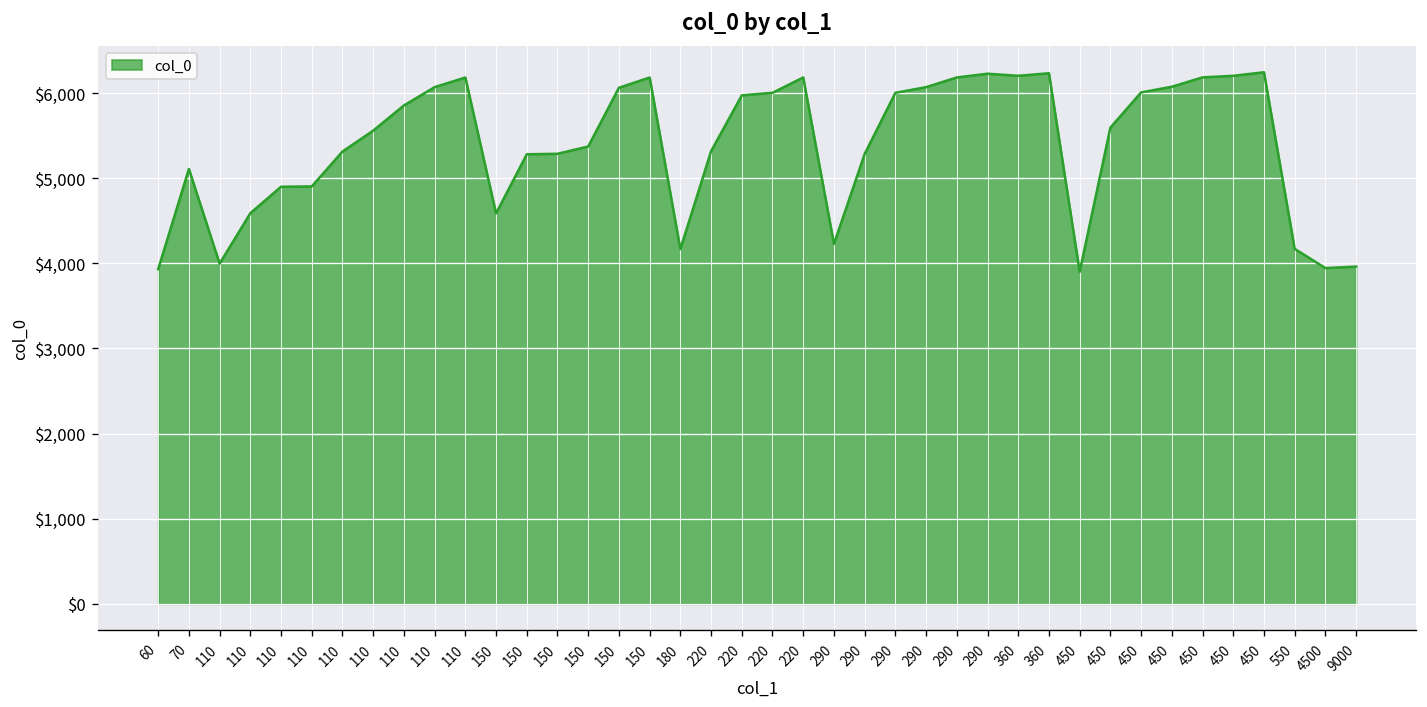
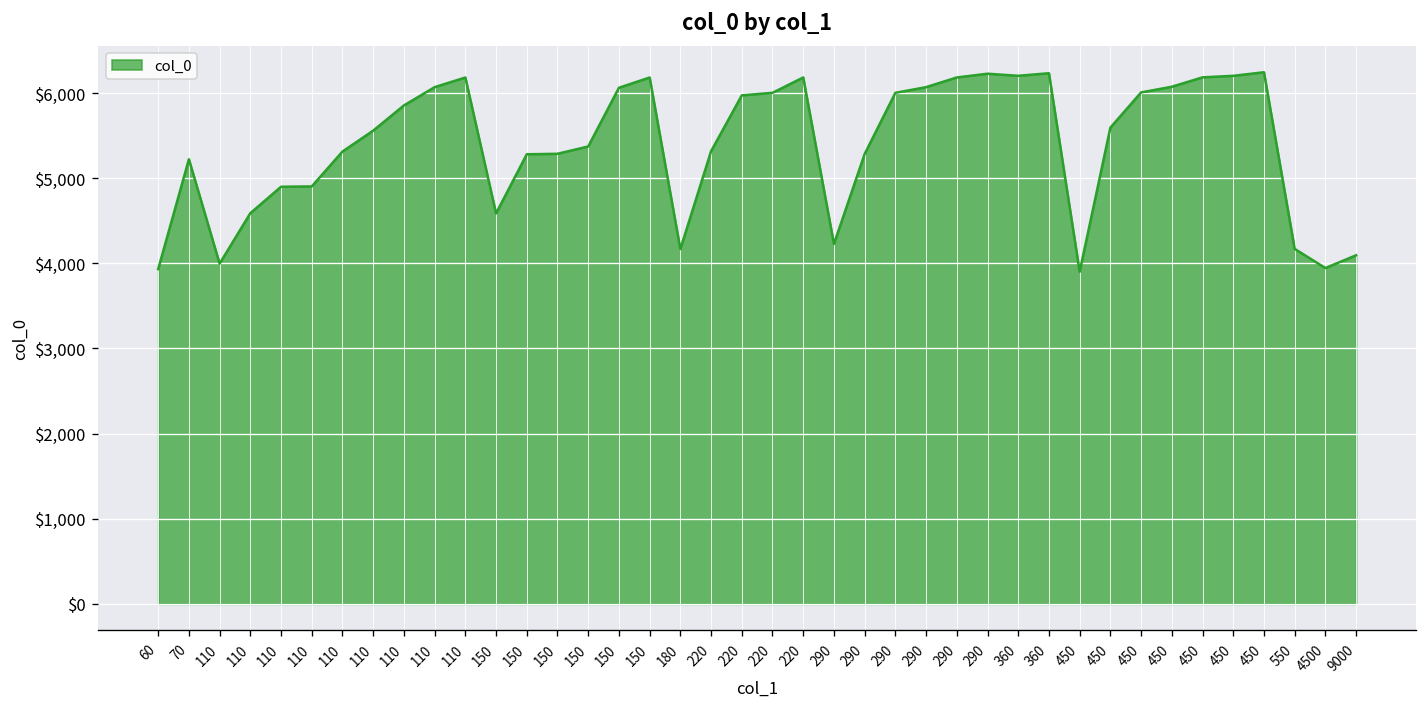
70: $5,100 -> $5,200
9000: $4,000 -> $4,100
